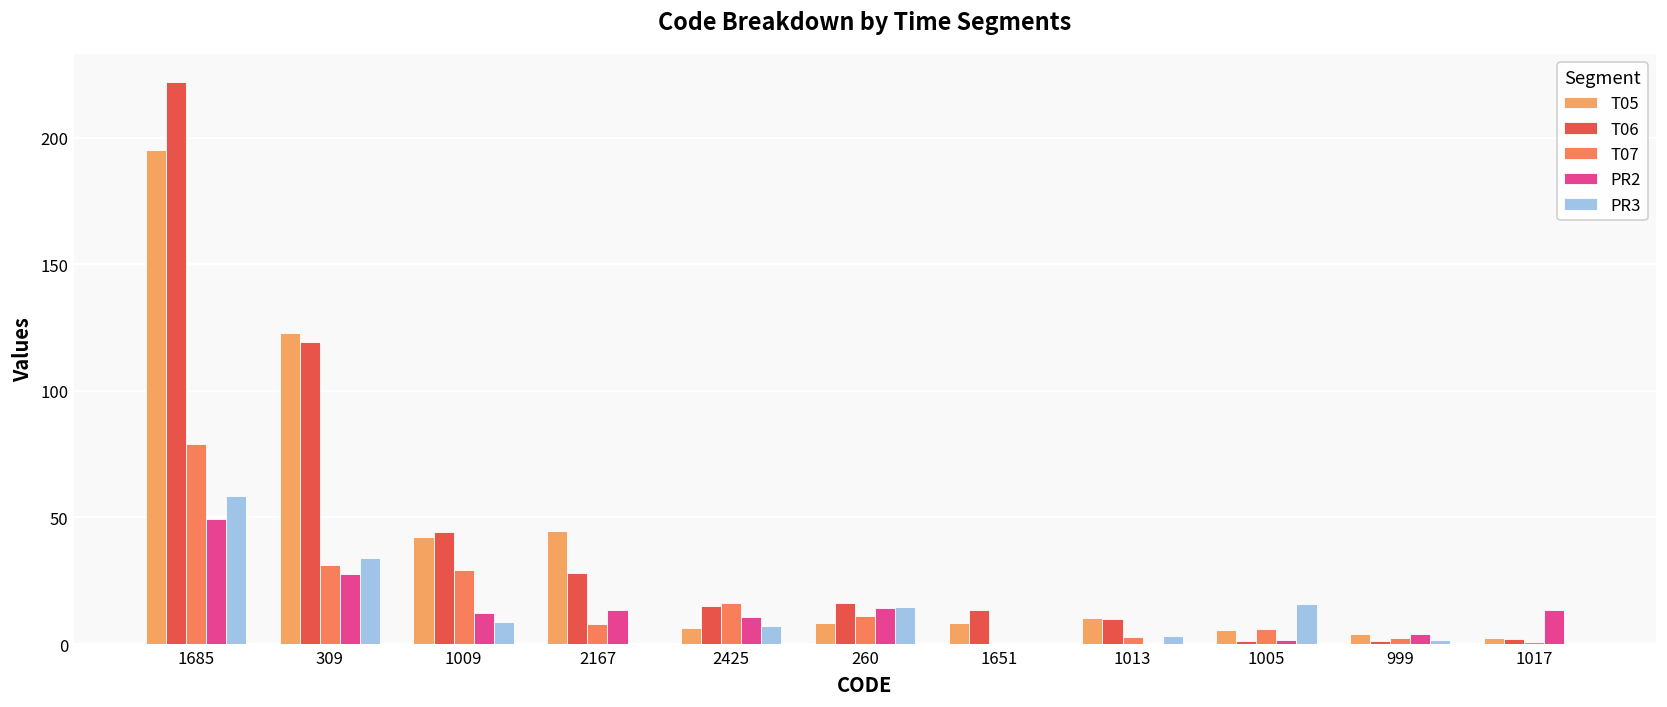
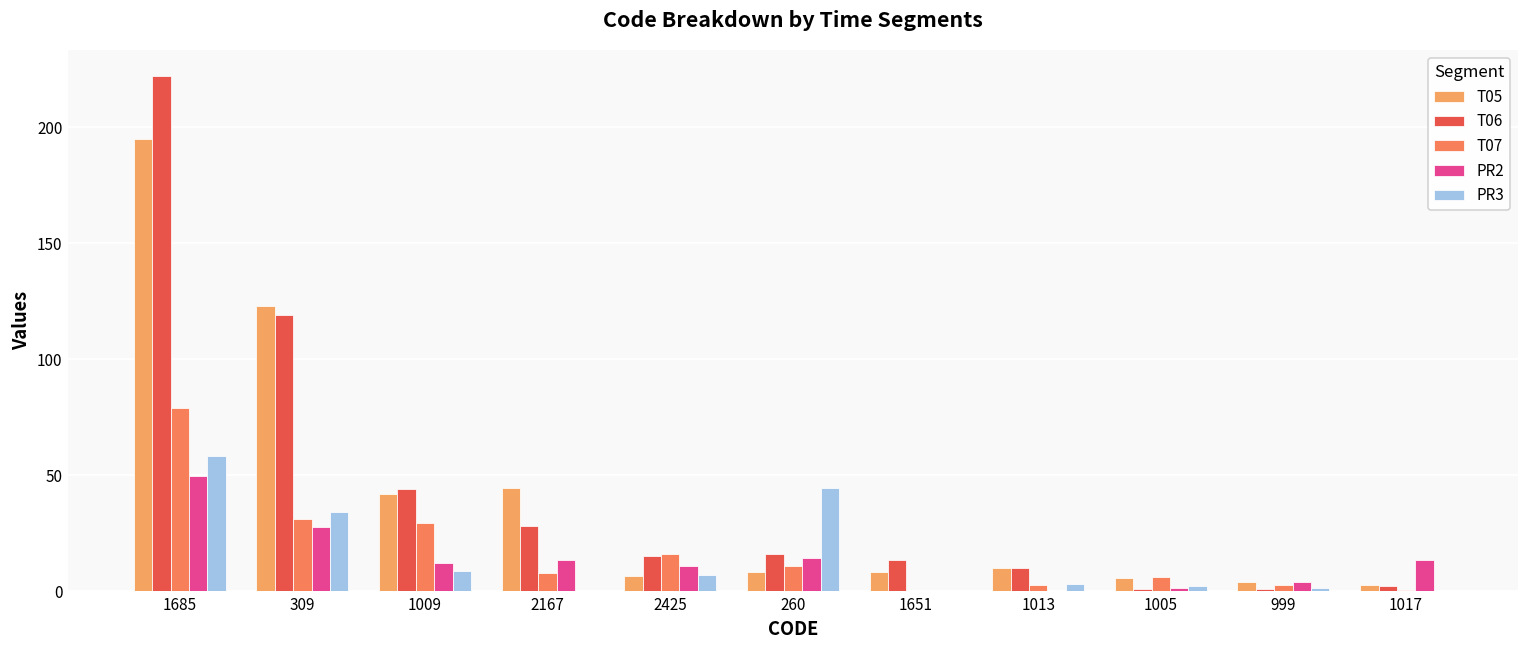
PR3, 260: 15 -> 45
PR3, 1005: 16 -> 2
